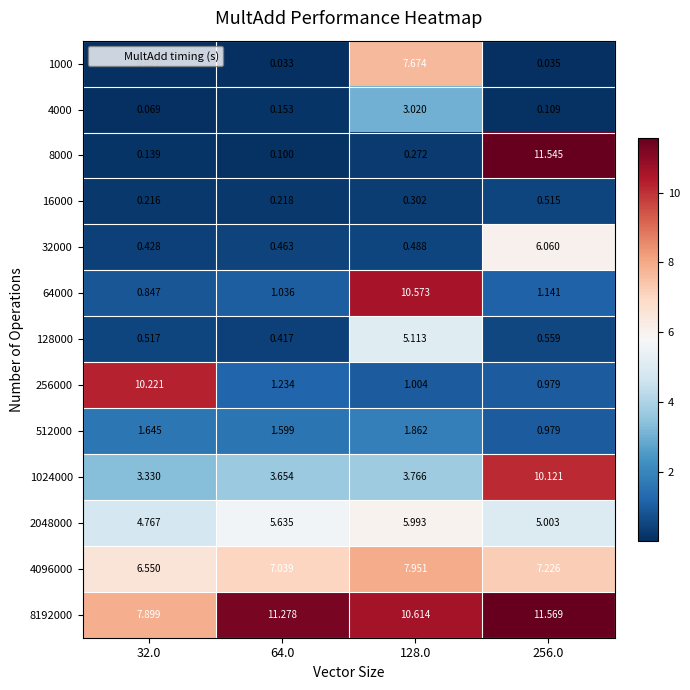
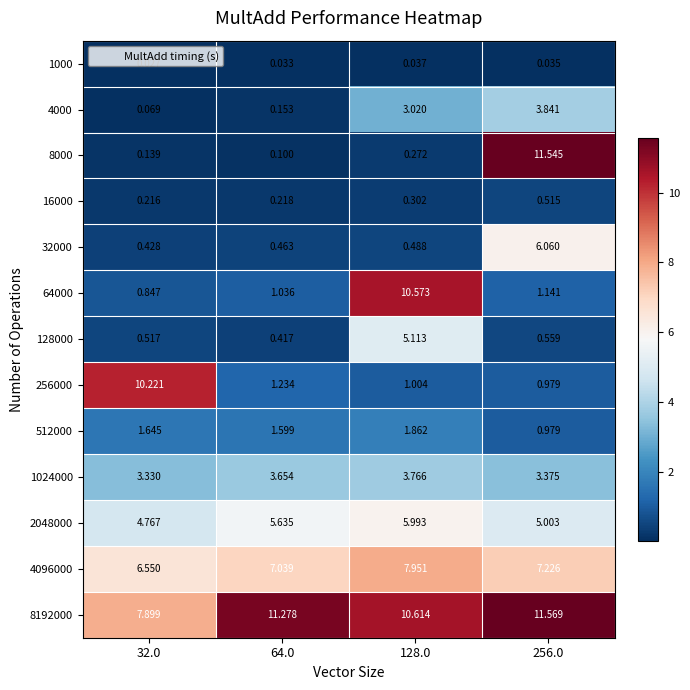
1000, 128.0: 7.674 -> 0.037
4000, 256.0: 0.109 -> 3.841
1024000, 256.0: 10.121 -> 3.375
